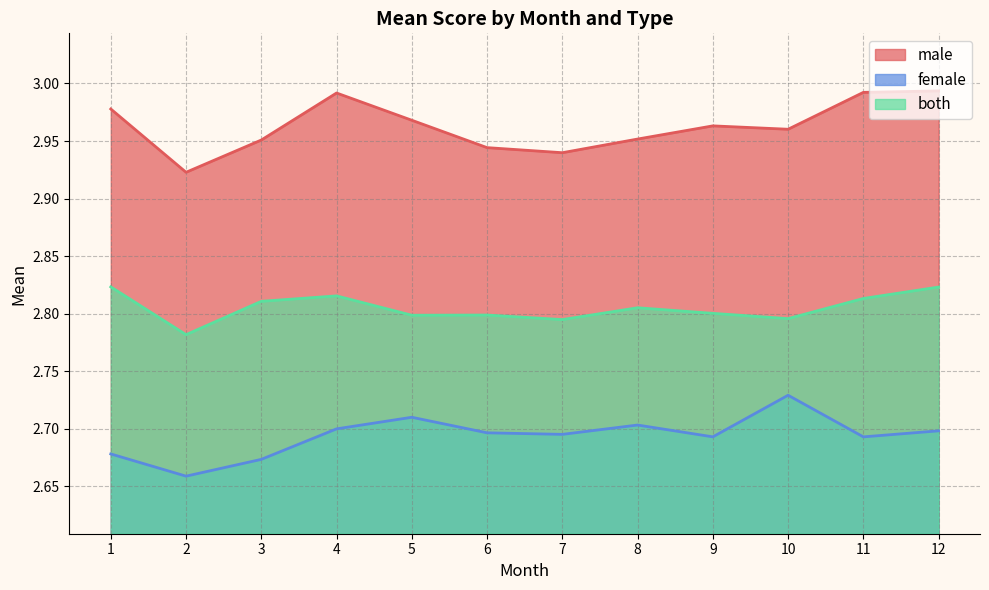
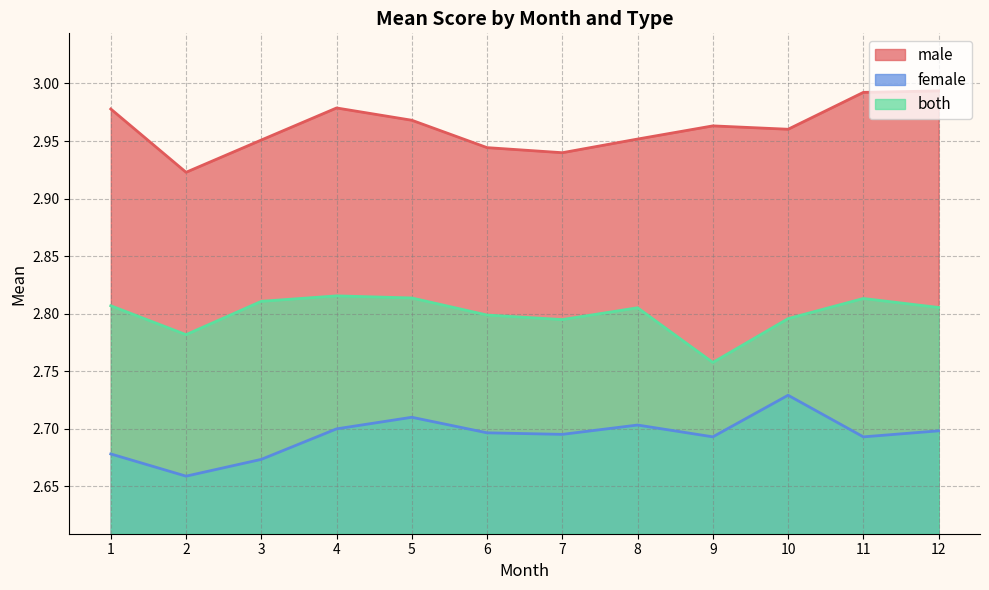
both, 1: 2.823 -> 2.807
male, 4: 2.992 -> 2.979
both, 5: 2.799 -> 2.814
both, 9: 2.800 -> 2.758
both, 12: 2.823 -> 2.805
